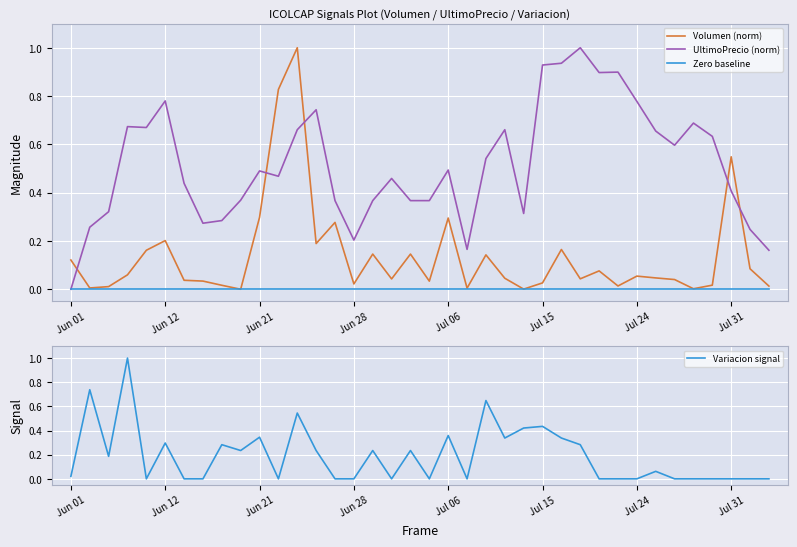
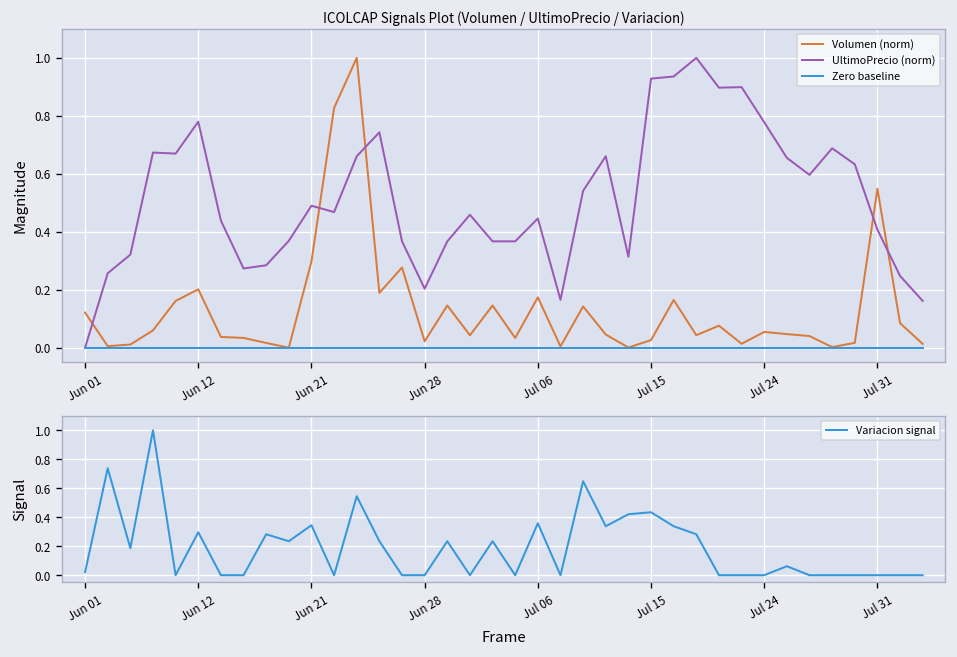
ICOLCAP Signals Plot (Volumen / UltimoPrecio / Variacion), Volumen (norm), Jul 06: 0.29 -> 0.17
ICOLCAP Signals Plot (Volumen / UltimoPrecio / Variacion), UltimoPrecio (norm), Jul 06: 0.49 -> 0.45
